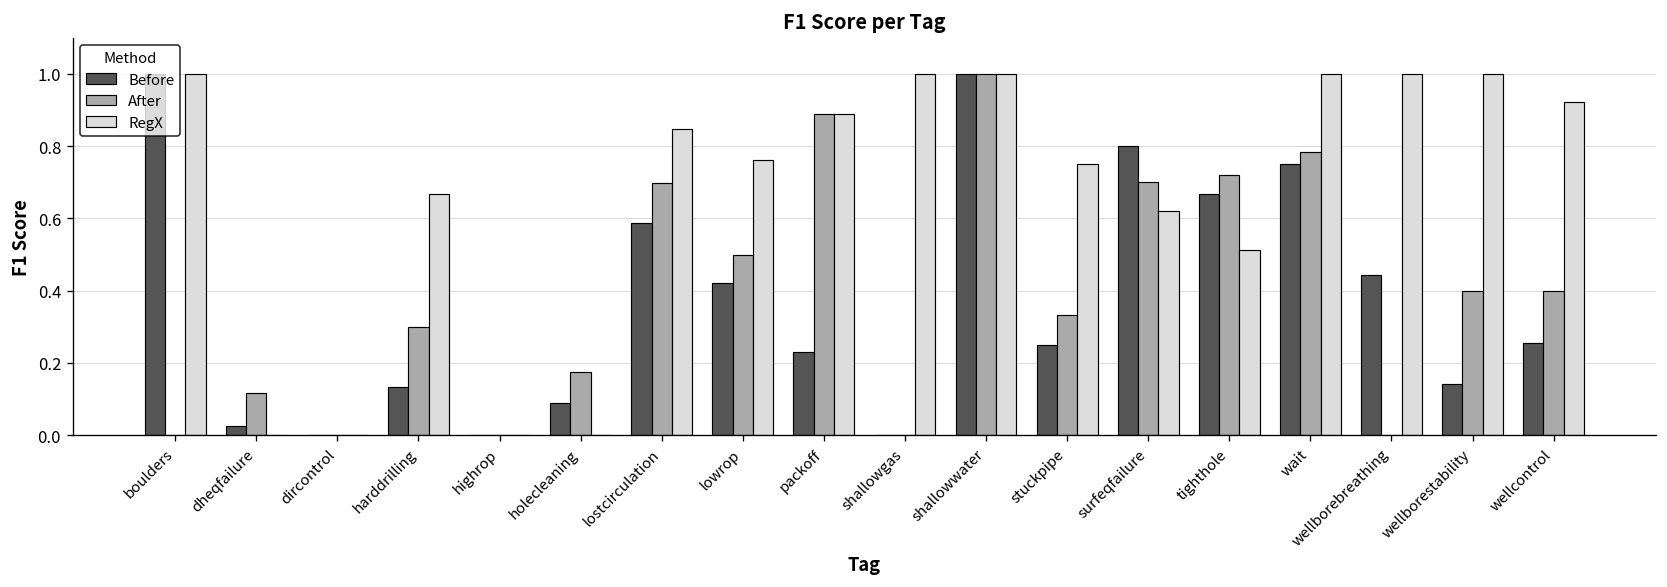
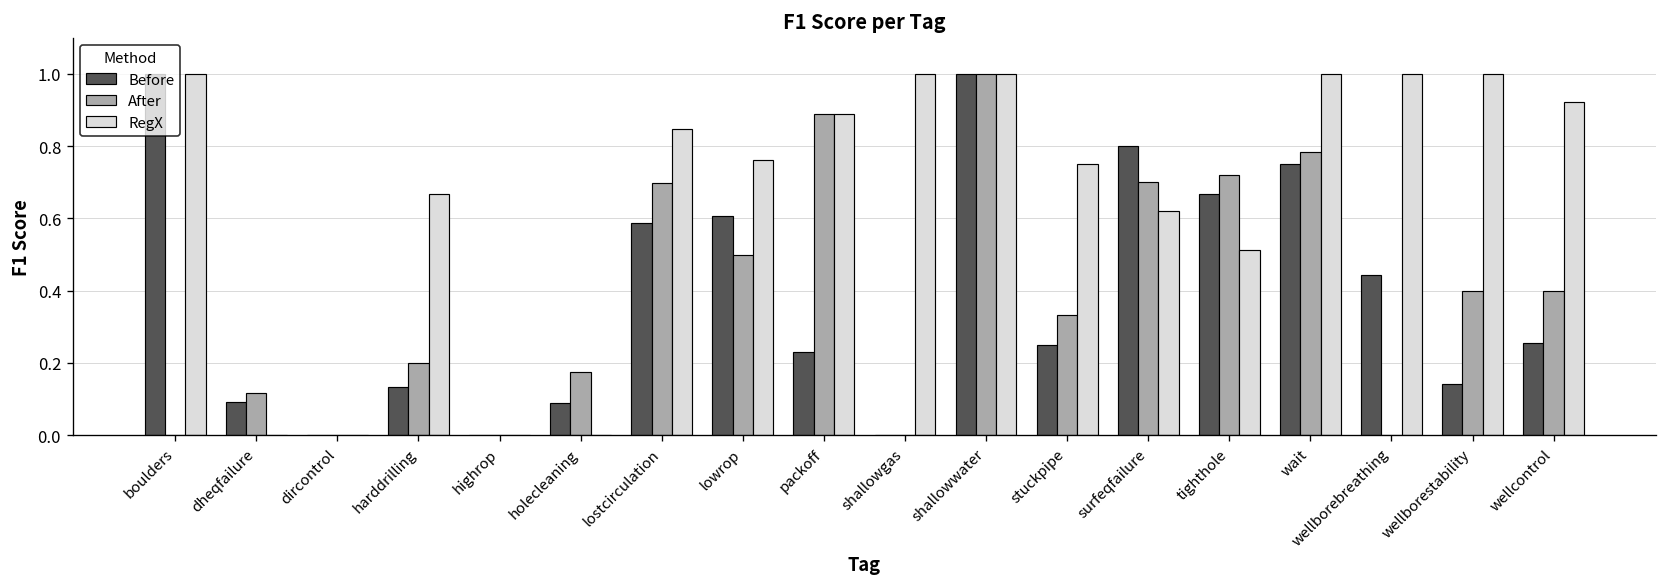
Before, dheqfailure: 0.03 -> 0.09
After, harddrilling: 0.3 -> 0.2
Before, lowrop: 0.42 -> 0.61
